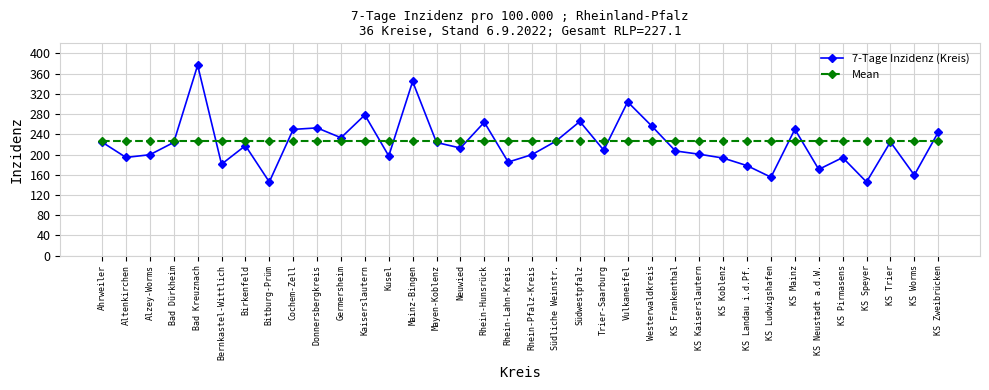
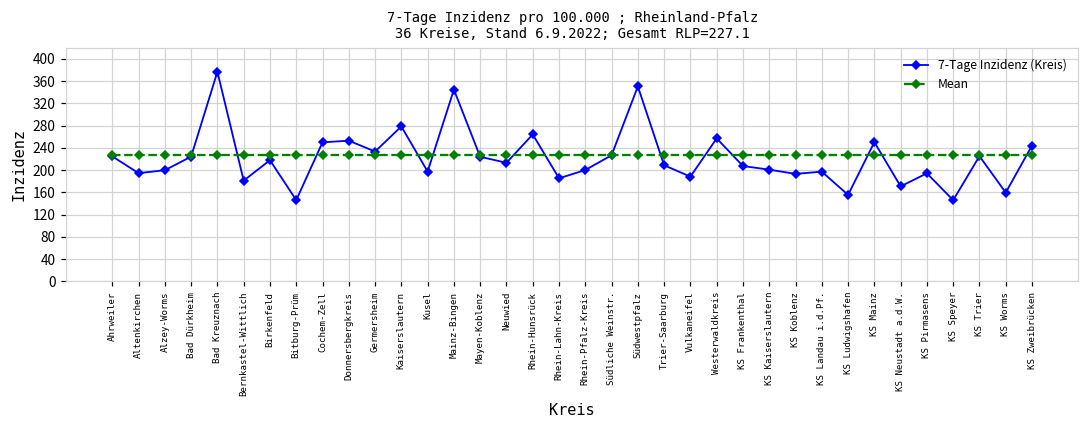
7-Tage Inzidenz (Kreis), Südwestpfalz: 270 -> 350
7-Tage Inzidenz (Kreis), Vulkaneifel: 300 -> 190
7-Tage Inzidenz (Kreis), KS Landau i.d.Pf.: 180 -> 200
